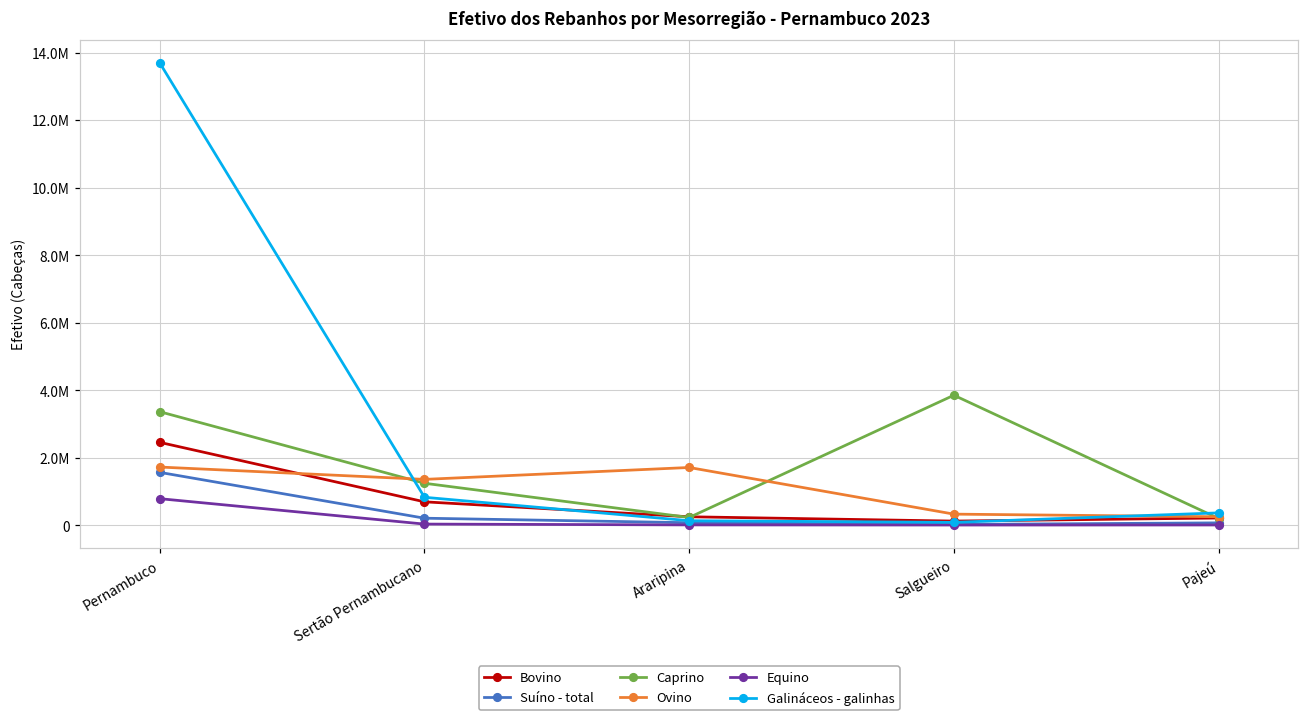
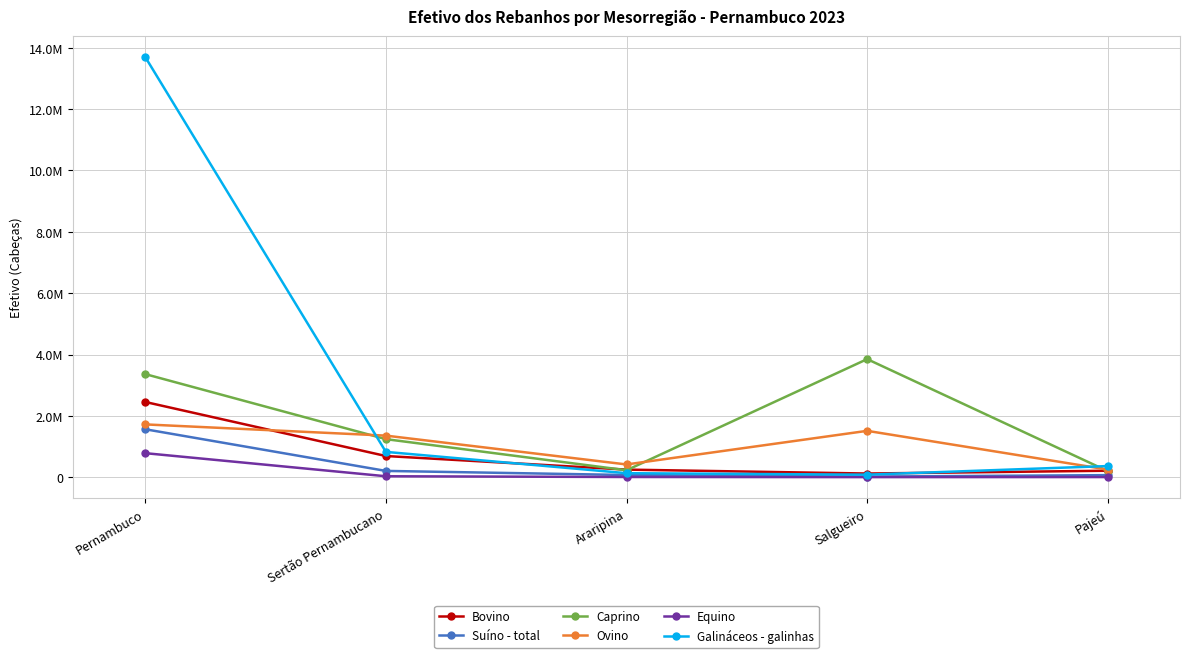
Ovino, Araripina: 1700000 -> 400000
Ovino, Salgueiro: 300000 -> 1500000
